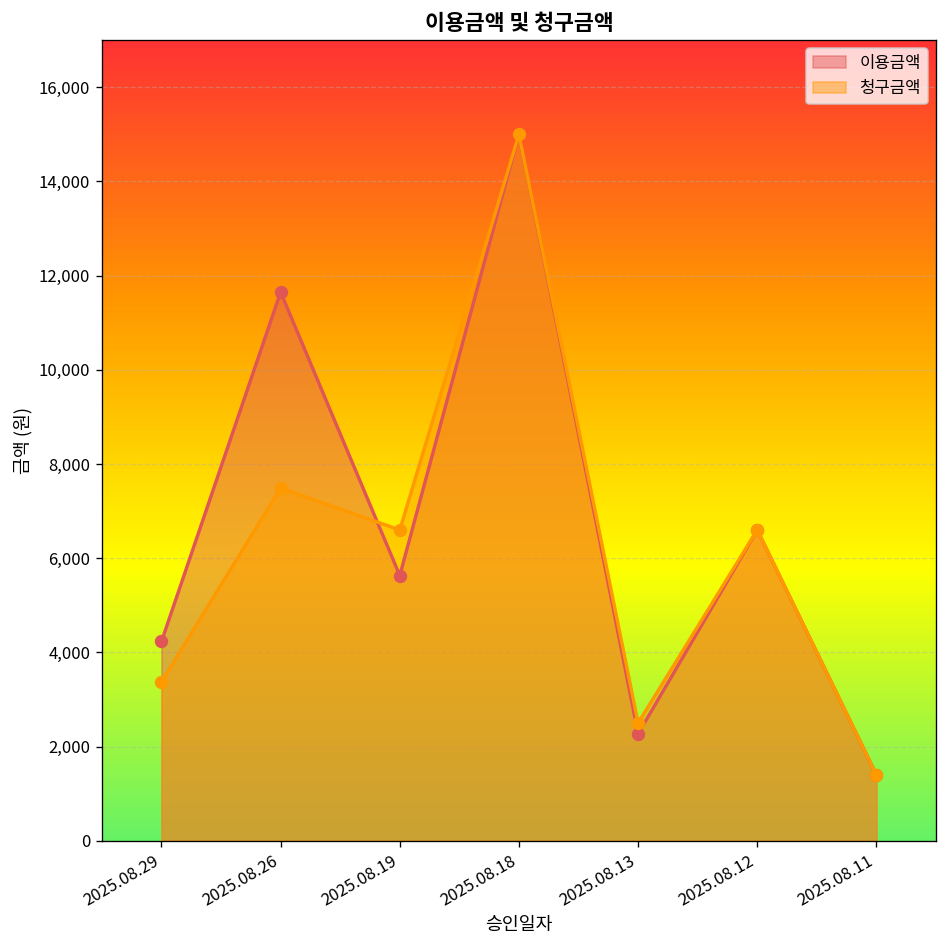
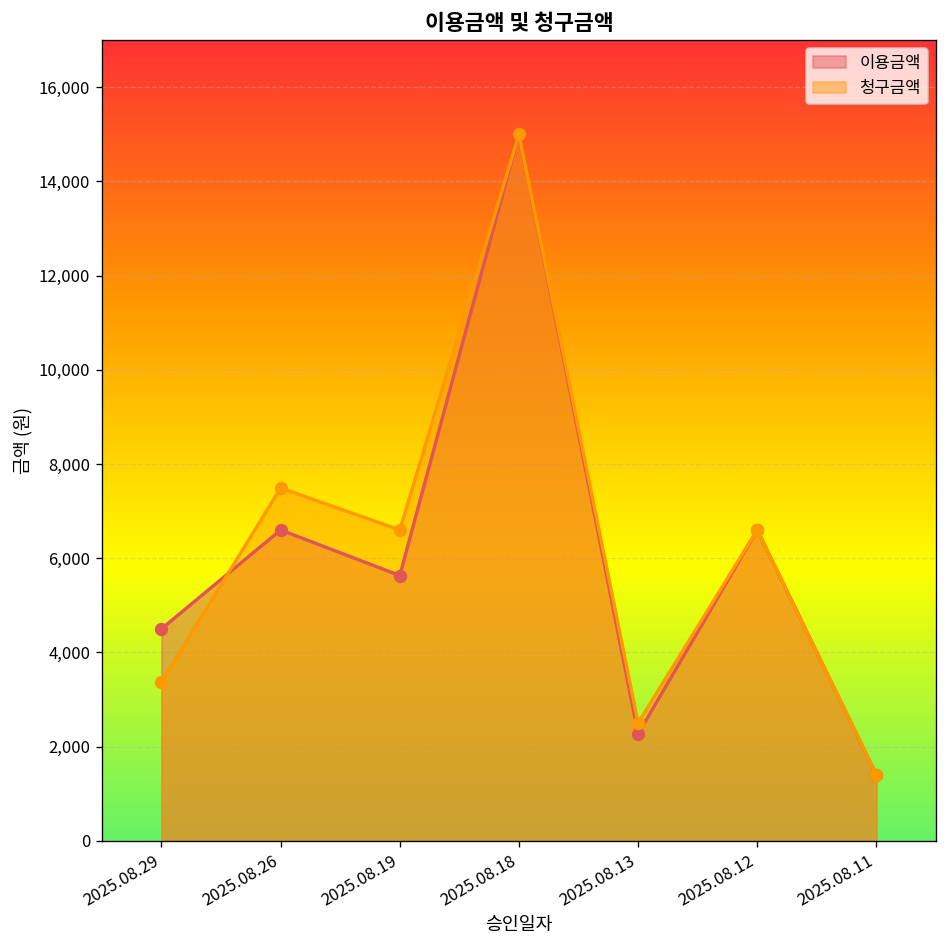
이용금액, 2025.08.29: 4,200 -> 4,500
이용금액, 2025.08.26: 11,600 -> 6,600
